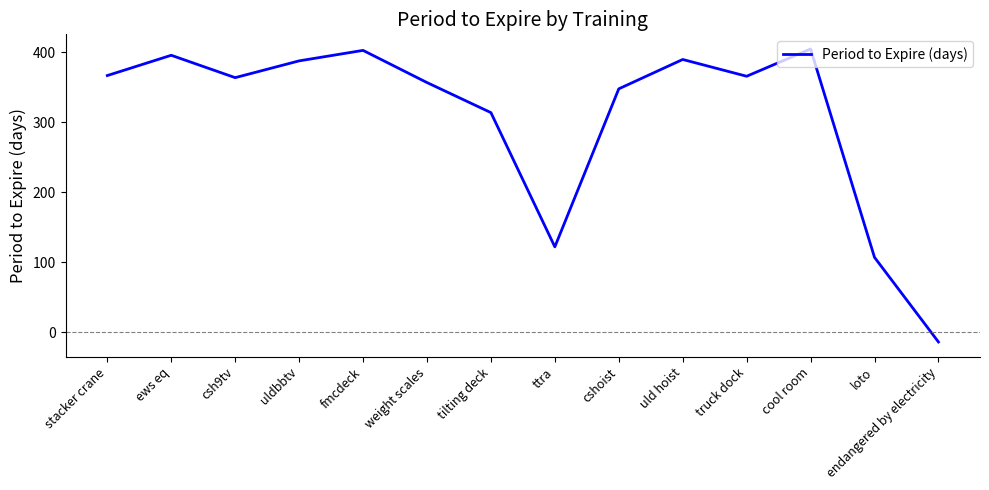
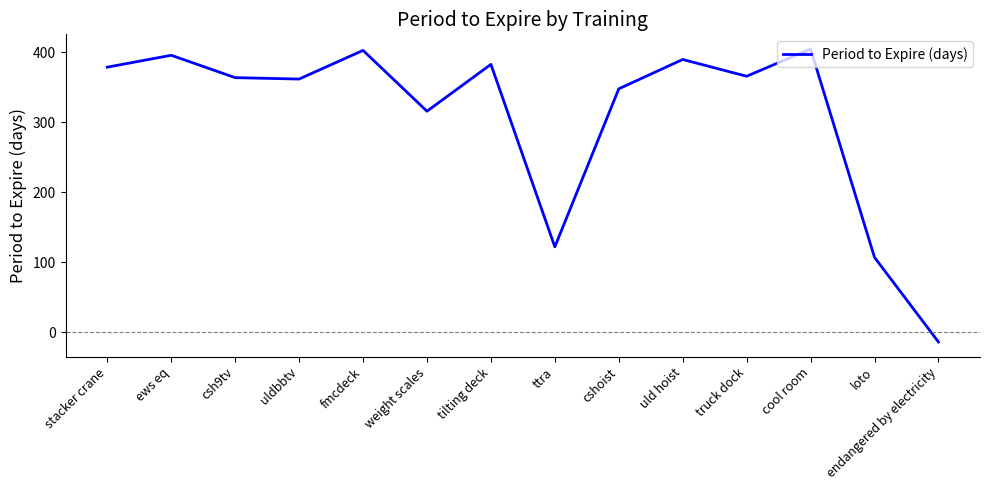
stacker crane: 370 -> 380
uldbbtv: 390 -> 360
weight scales: 360 -> 320
tilting deck: 310 -> 380
